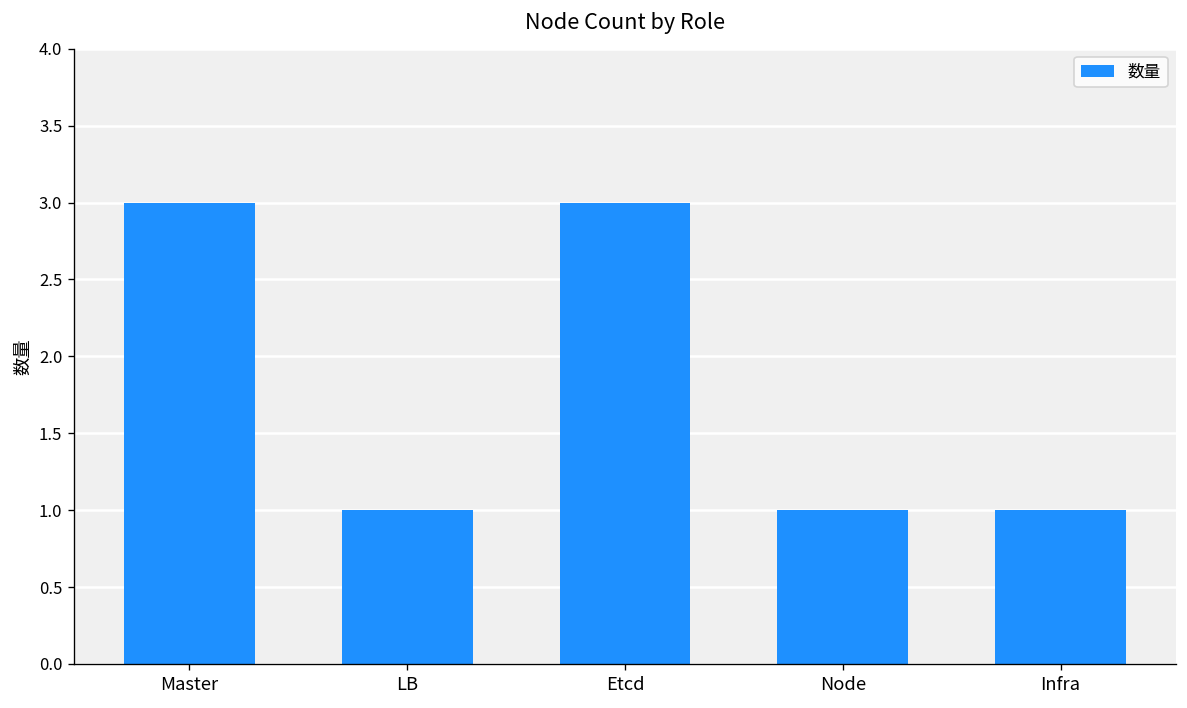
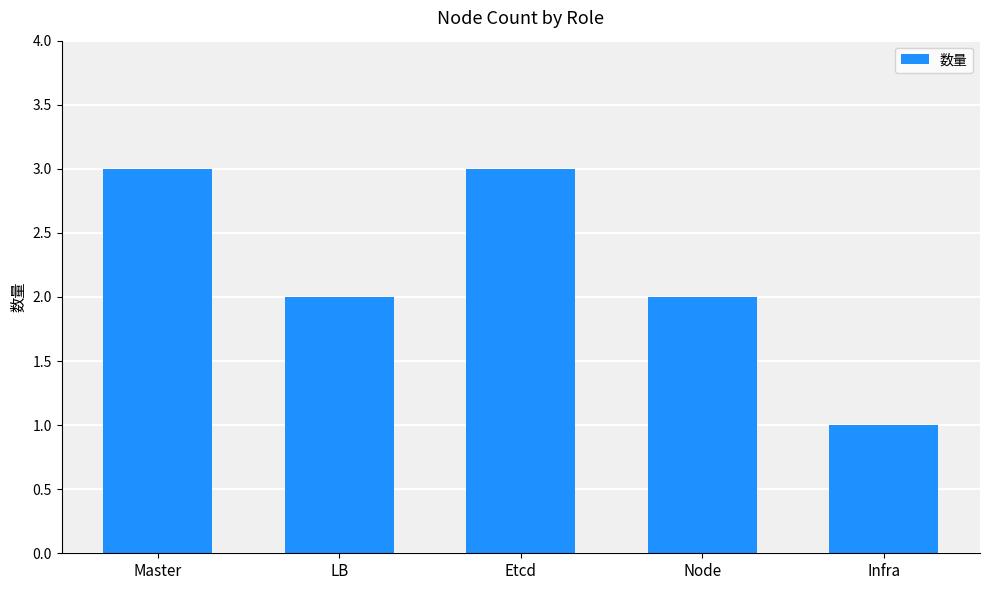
LB: 1 -> 2
Node: 1 -> 2
